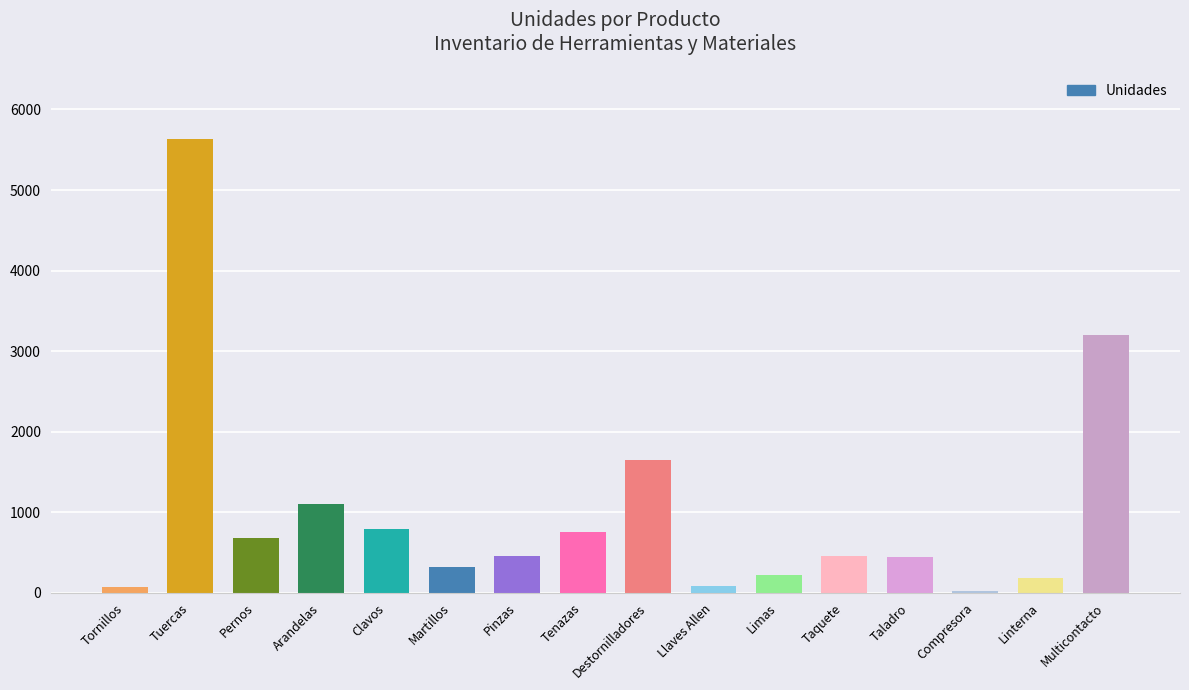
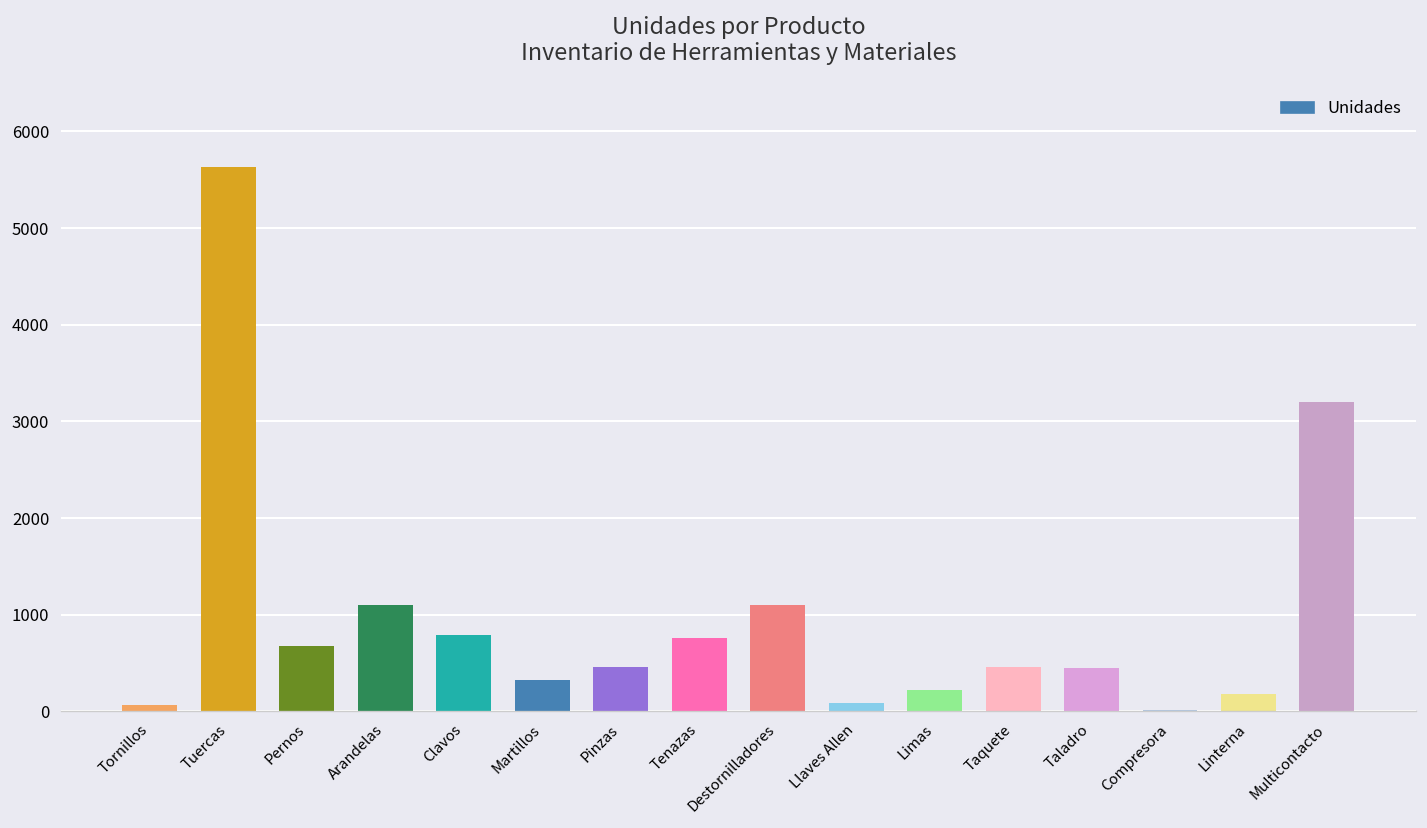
Destornilladores: 1600 -> 1100
